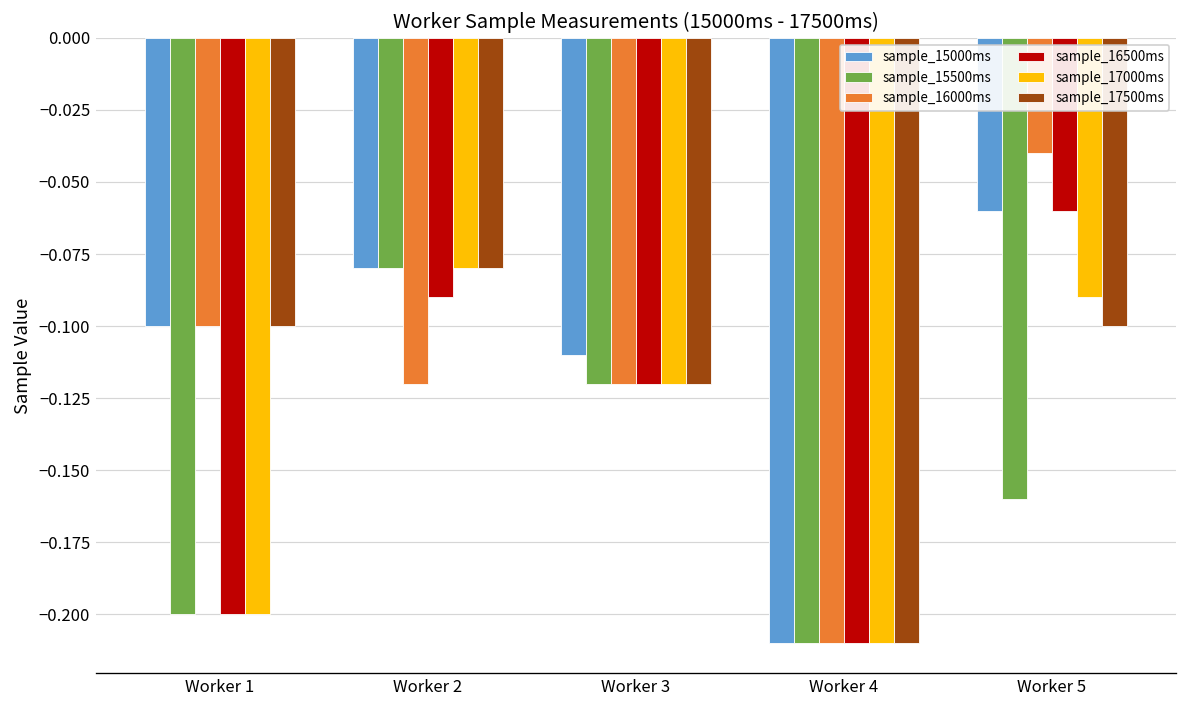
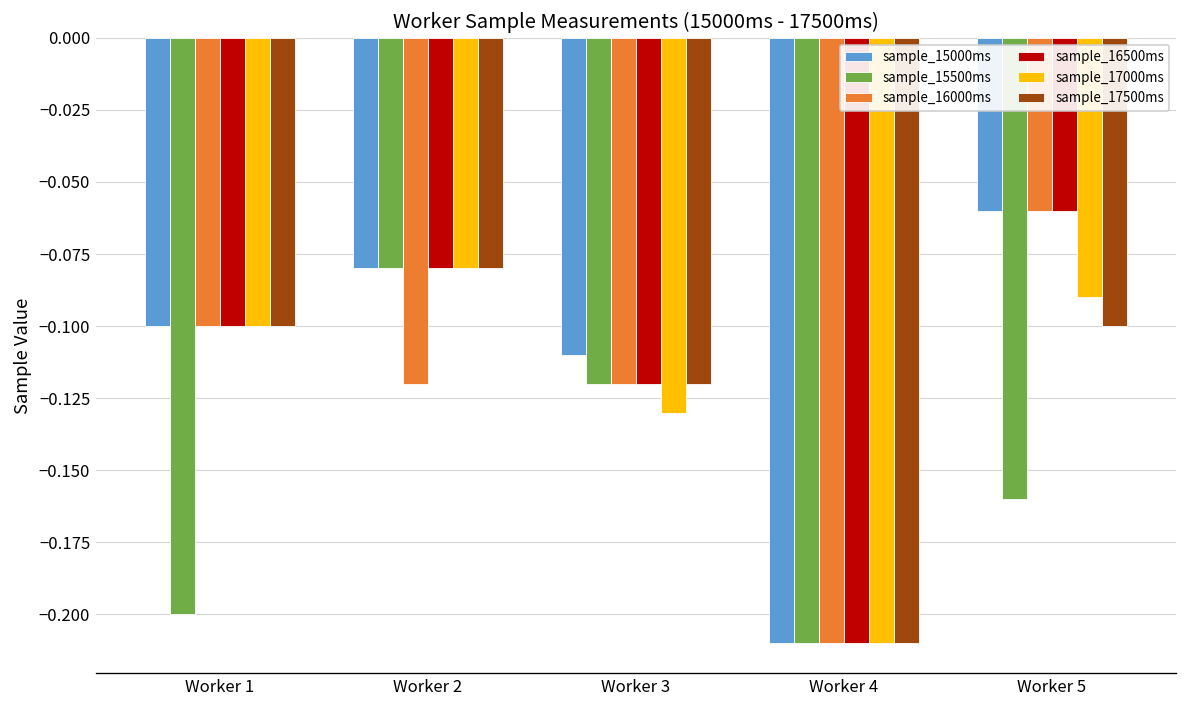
sample_16500ms, Worker 1: -0.2 -> -0.1
sample_17000ms, Worker 1: -0.2 -> -0.1
sample_16500ms, Worker 2: -0.09 -> -0.08
sample_17000ms, Worker 3: -0.12 -> -0.13
sample_16000ms, Worker 5: -0.04 -> -0.06
